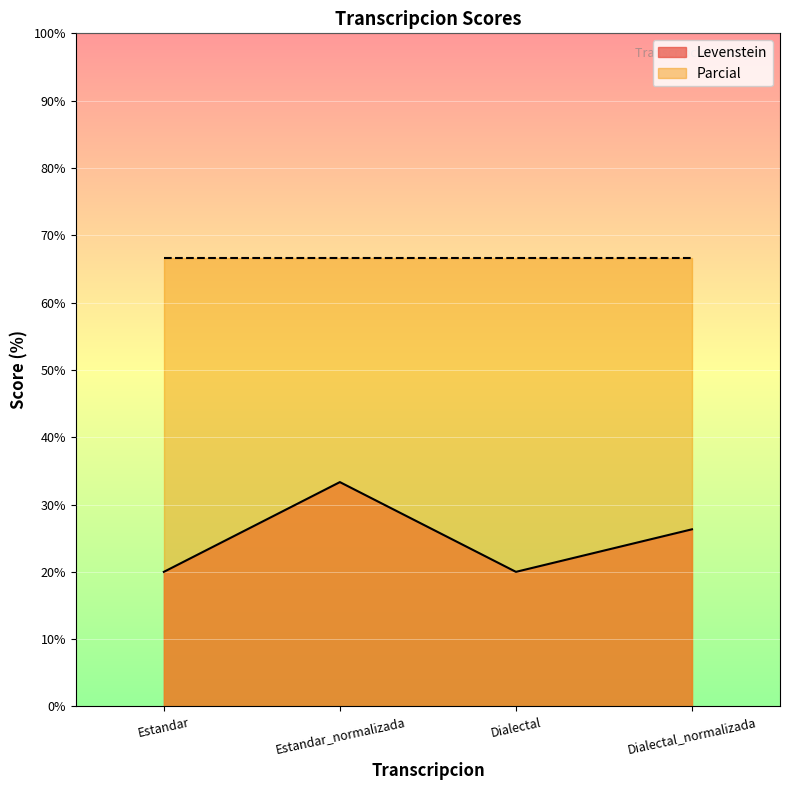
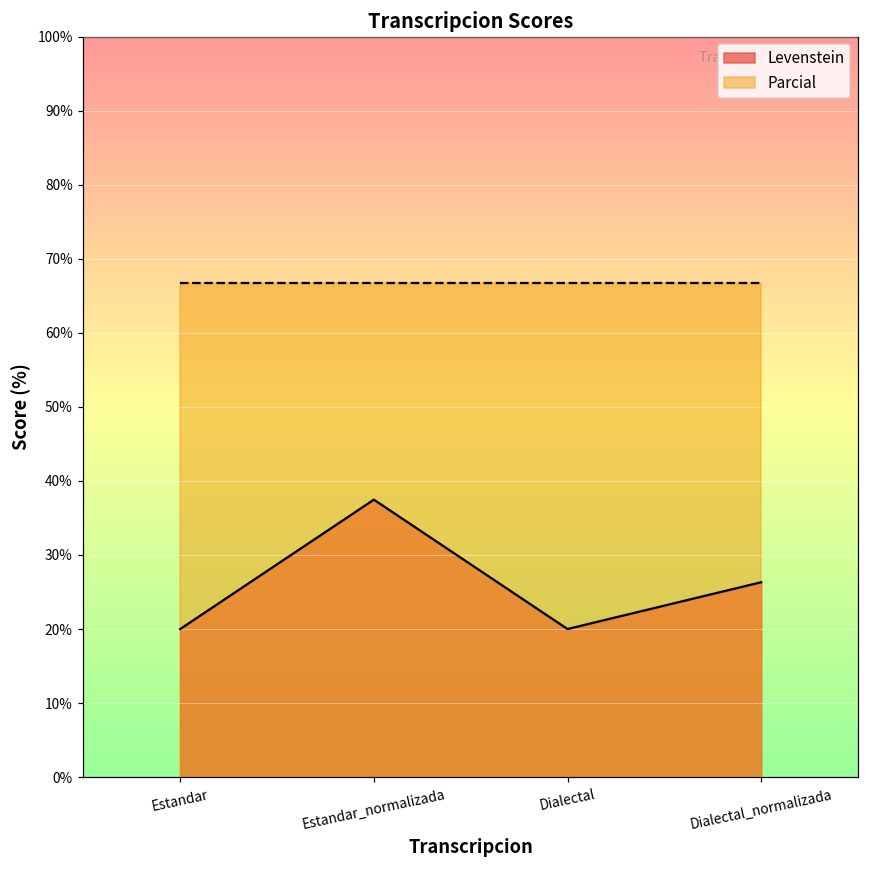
Levenstein, Estandar_normalizada: 33% -> 37%
